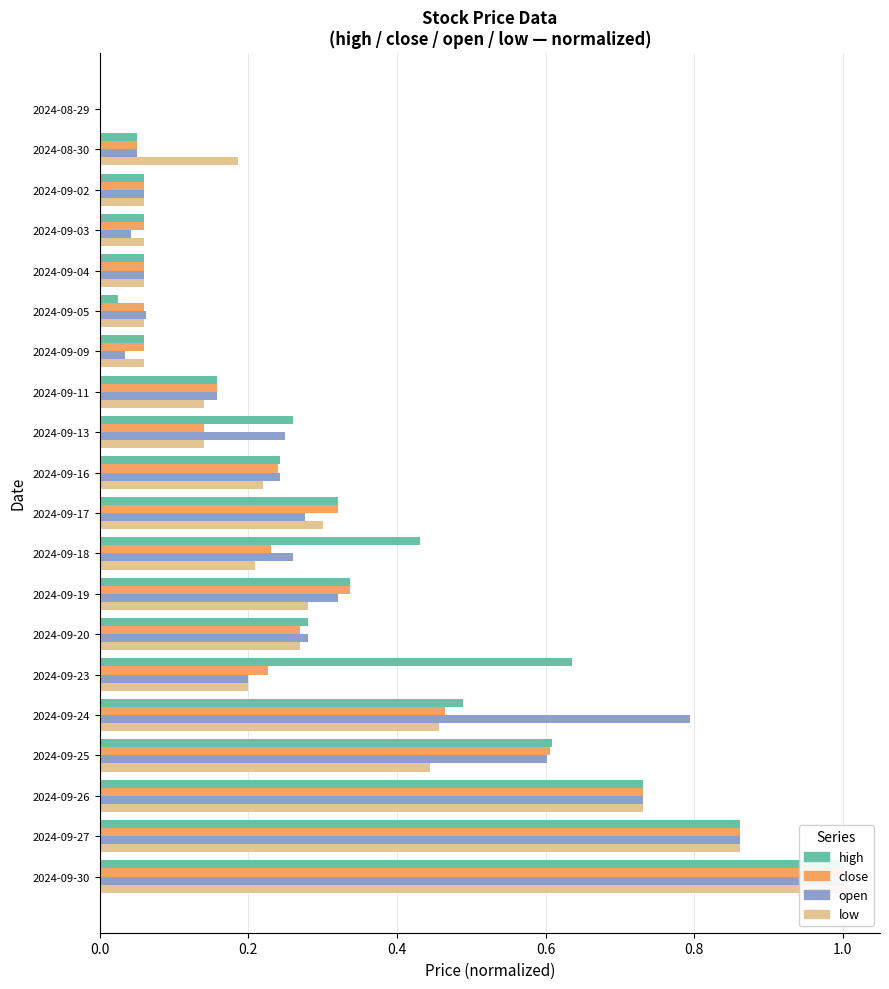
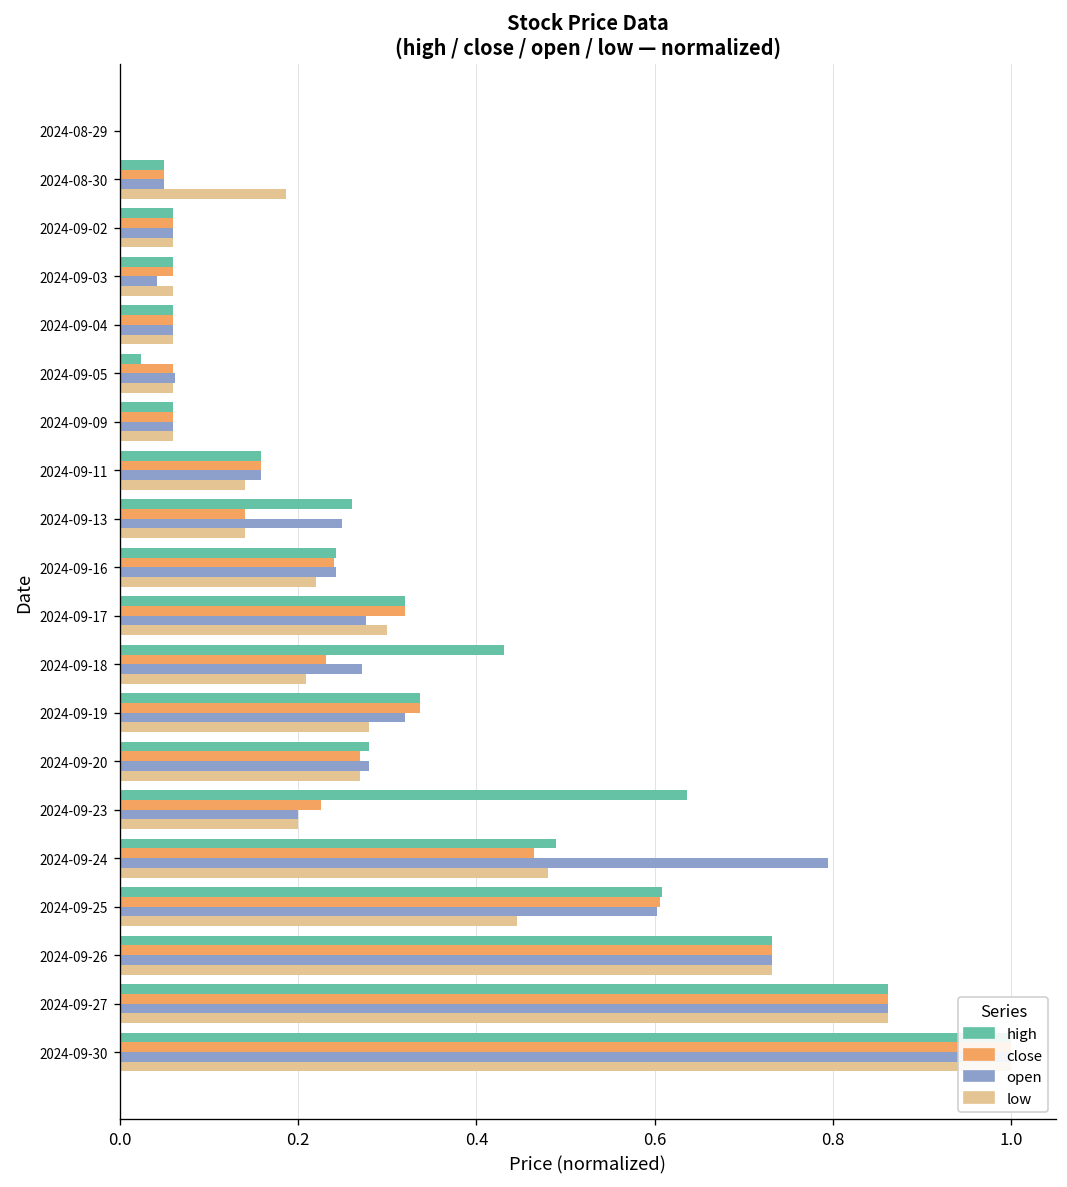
open, 2024-09-09: 0.03 -> 0.06
open, 2024-09-18: 0.26 -> 0.27
low, 2024-09-24: 0.46 -> 0.48
